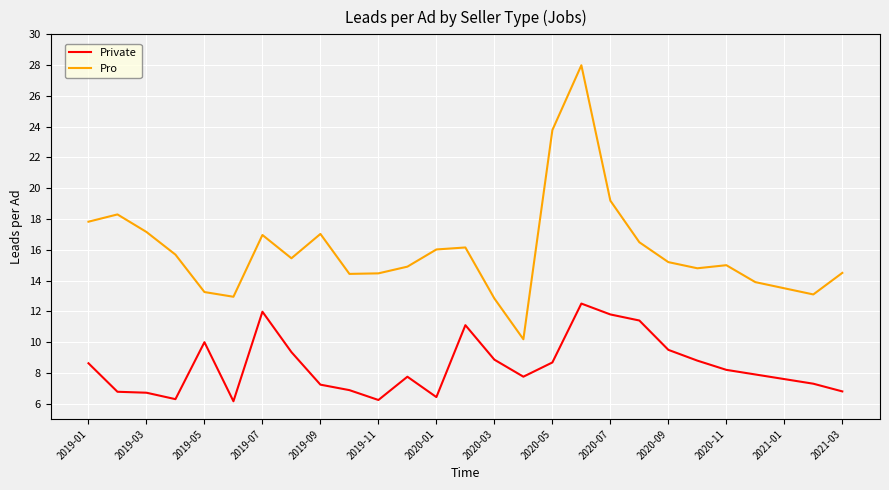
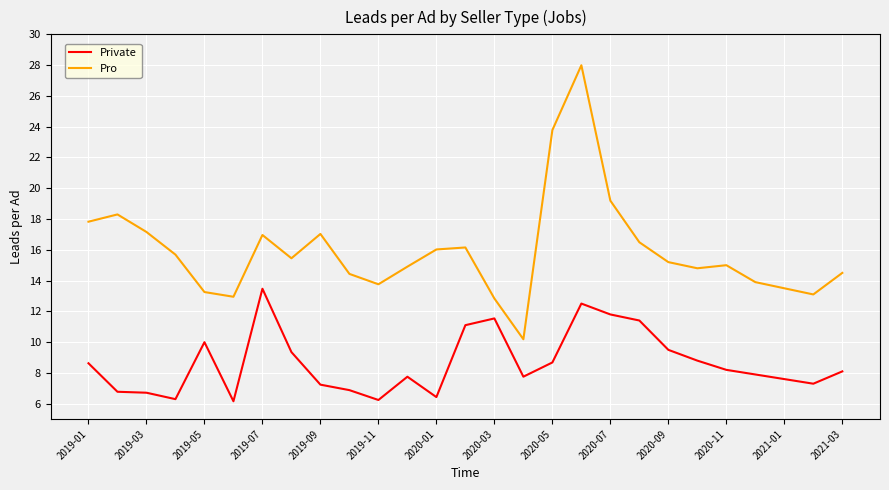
Private, 2019-07: 12.0 -> 13.5
Pro, 2019-11: 14.5 -> 13.8
Private, 2020-03: 8.9 -> 11.5
Private, 2021-03: 6.8 -> 8.1
